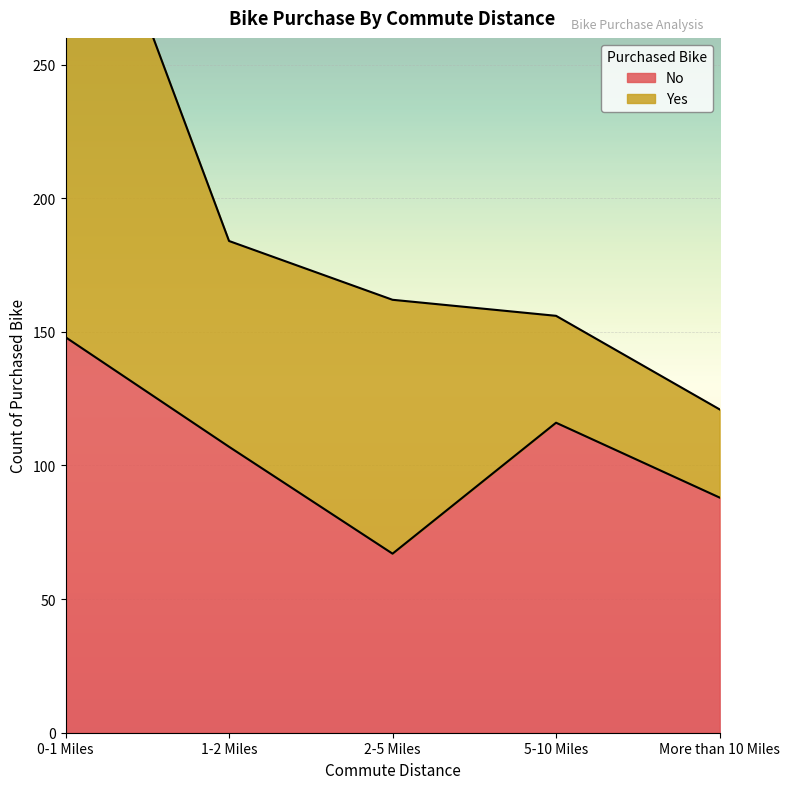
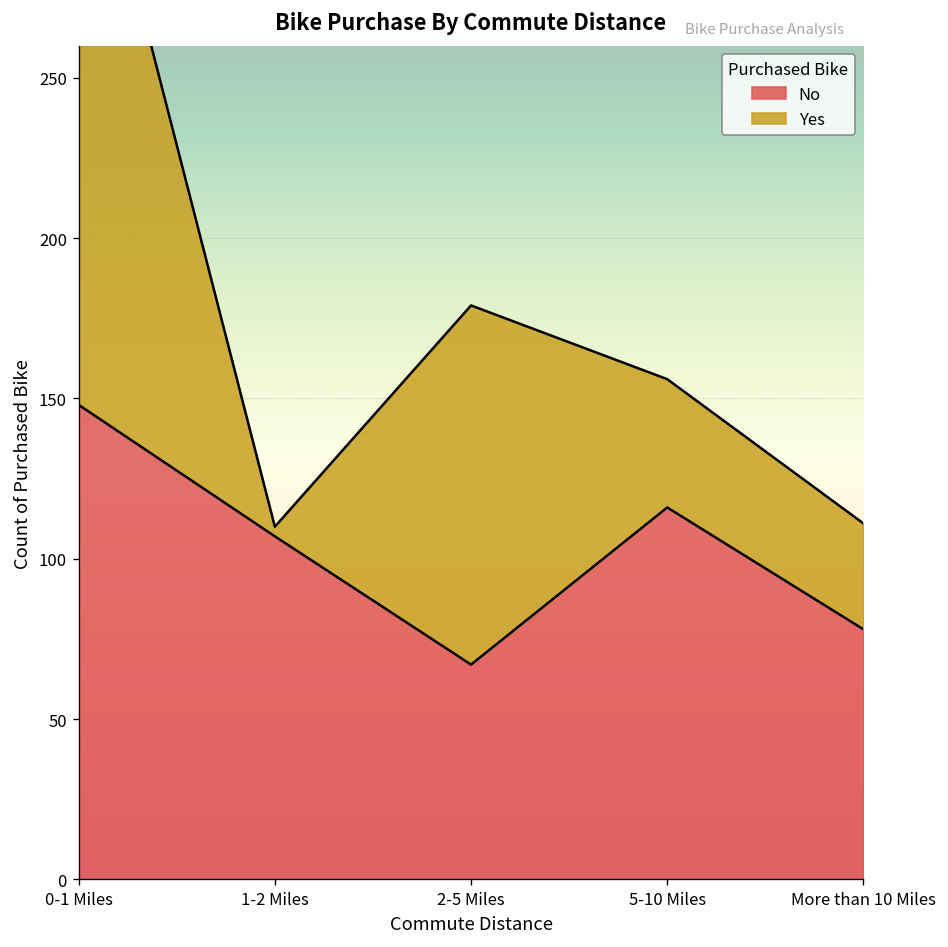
Yes, 1-2 Miles: 77 -> 3
Yes, 2-5 Miles: 95 -> 112
No, More than 10 Miles: 88 -> 78
